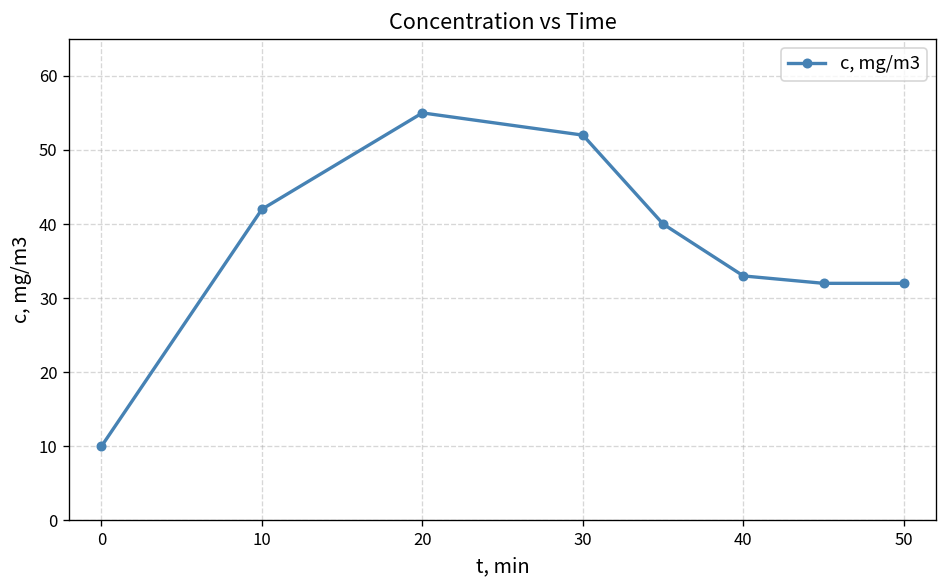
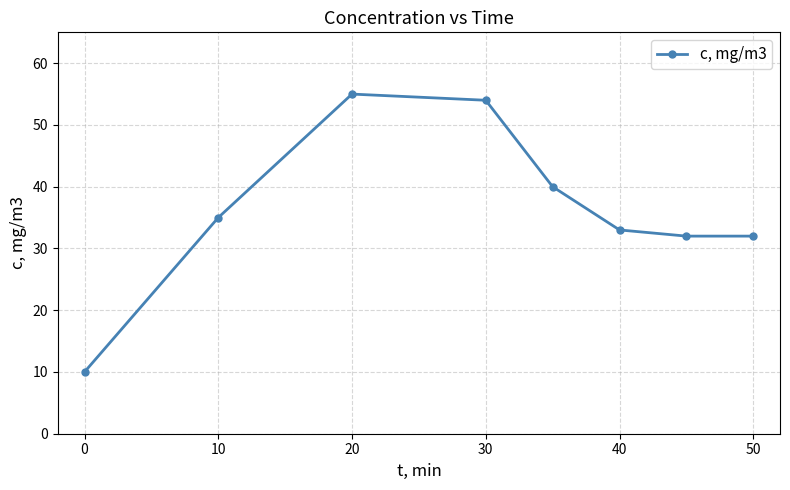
10: 42 -> 35
30: 52 -> 54
